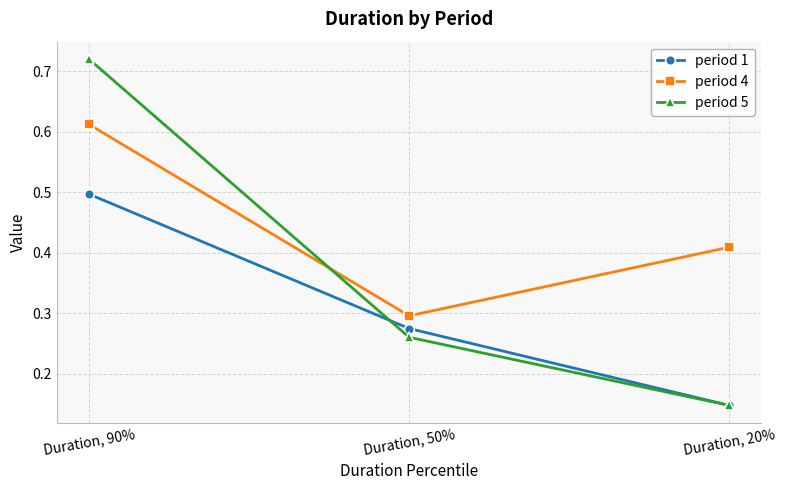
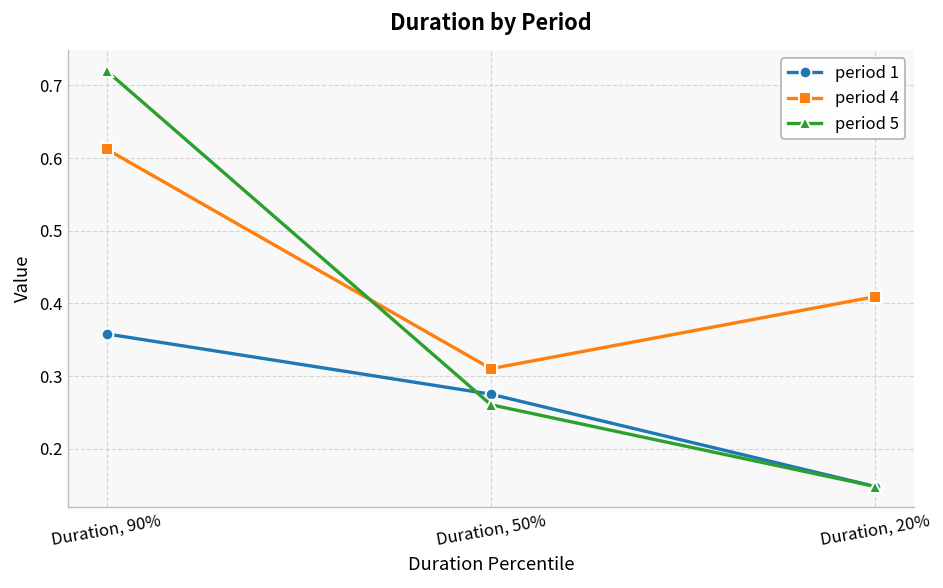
period 1, Duration, 90%: 0.50 -> 0.36
period 4, Duration, 50%: 0.30 -> 0.31
